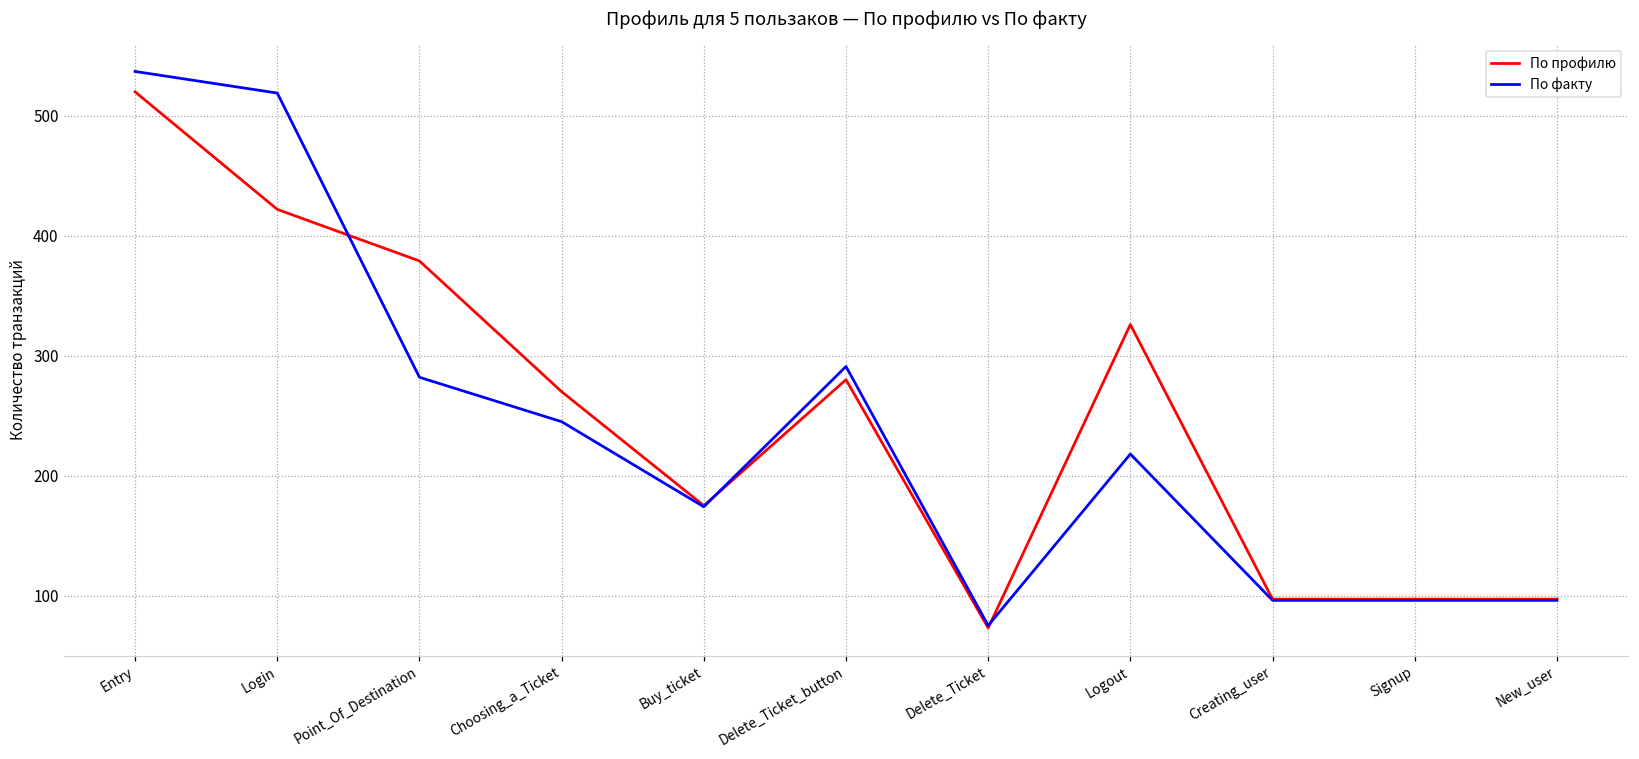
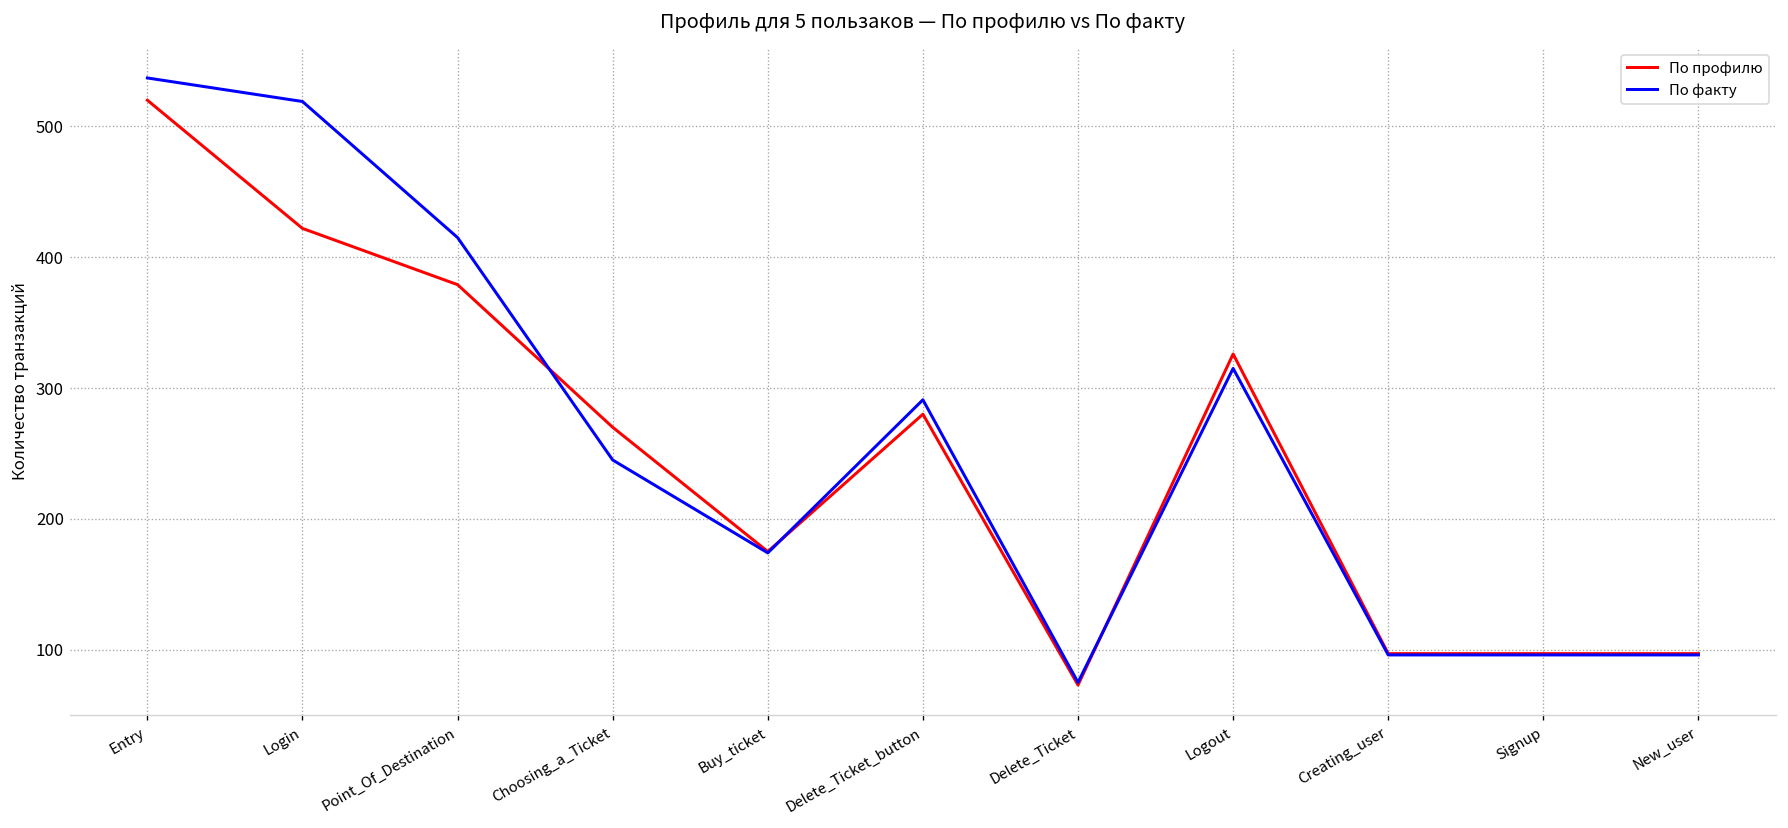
По факту, Point_Of_Destination: 282 -> 415
По факту, Logout: 218 -> 315
